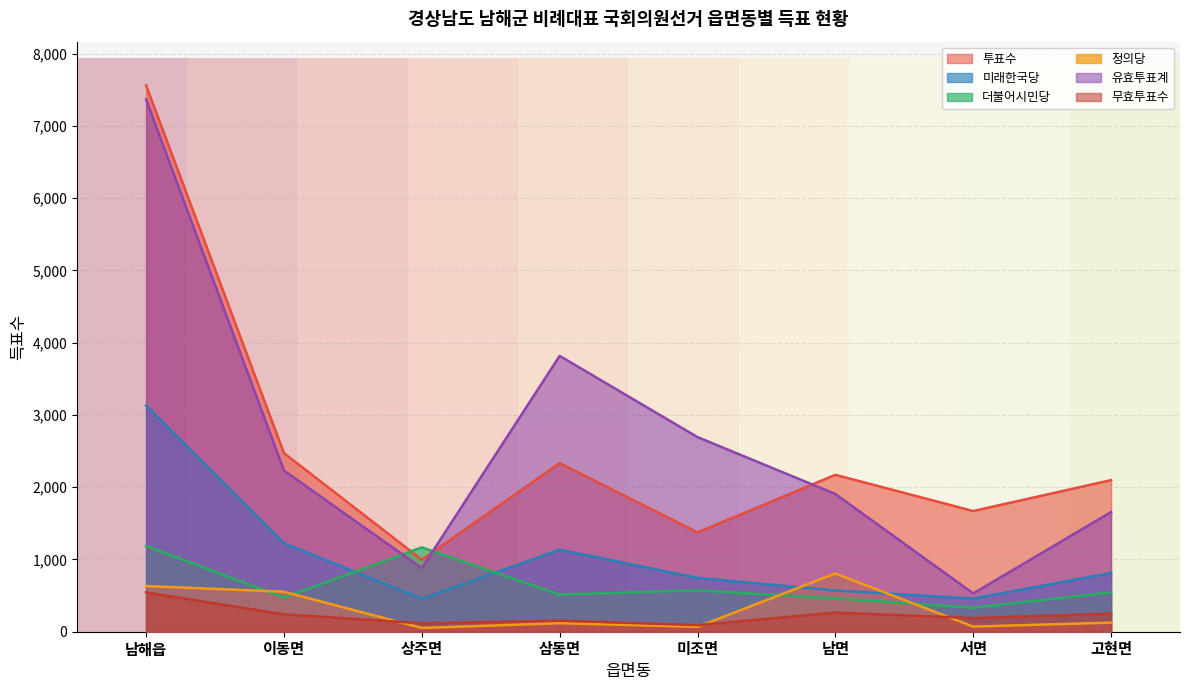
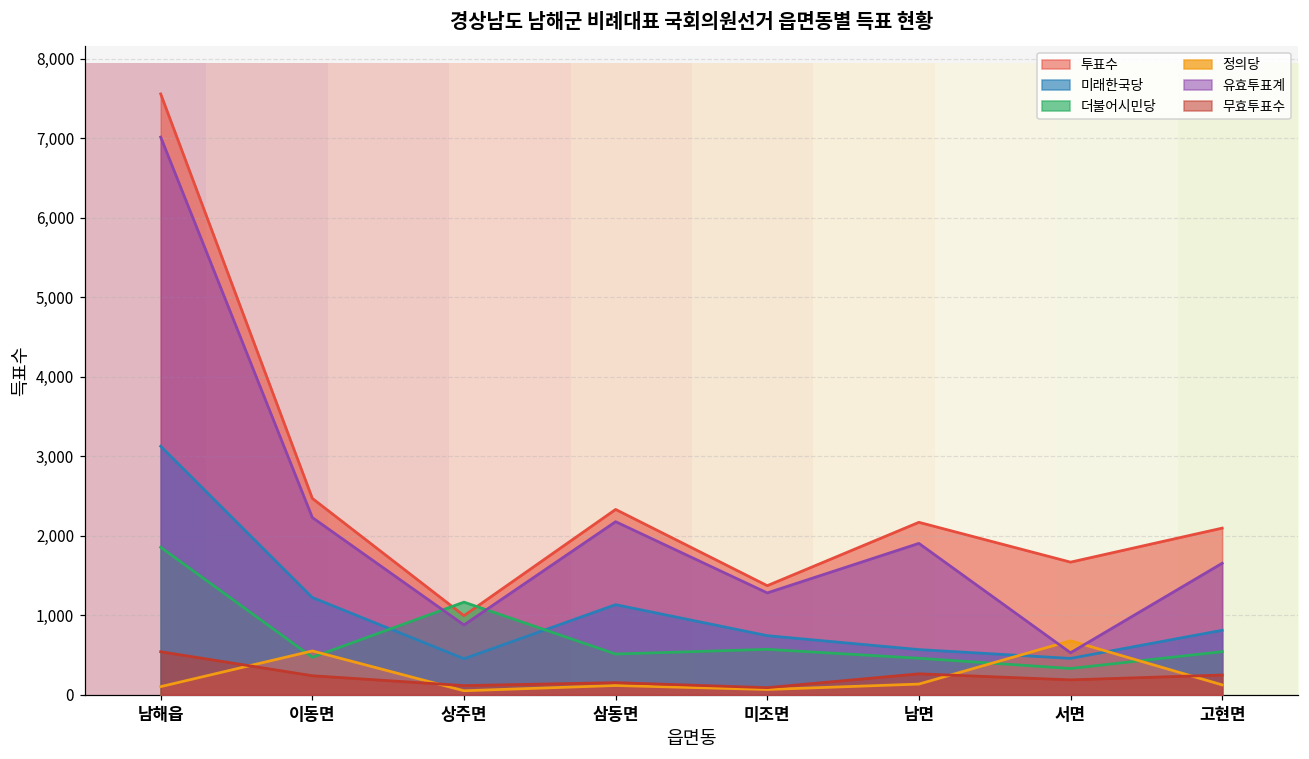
더불어시민당, 남해읍: 1,200 -> 1,900
정의당, 남해읍: 600 -> 100
유효투표계, 남해읍: 7,400 -> 7,000
유효투표계, 삼동면: 3,800 -> 2,200
유효투표계, 미조면: 2,700 -> 1,300
정의당, 남면: 800 -> 100
정의당, 서면: 100 -> 700
